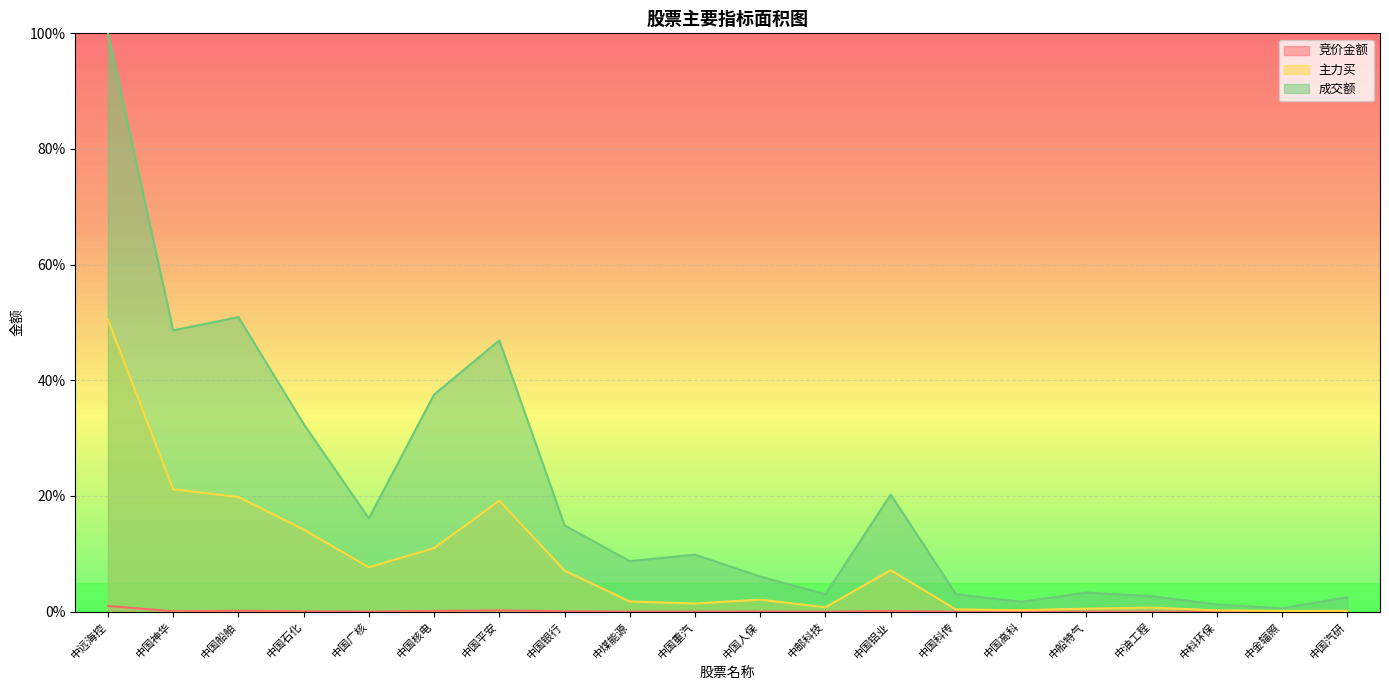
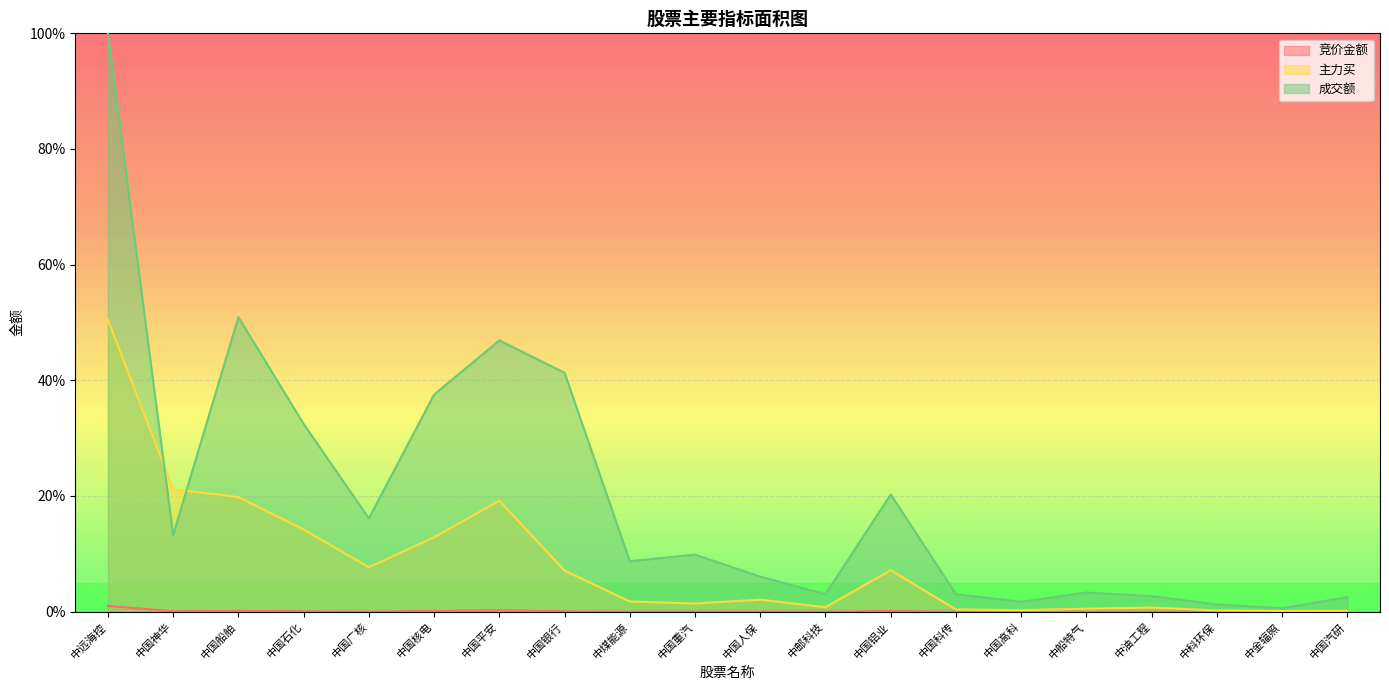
成交额, 中国神华: 49% -> 13%
主力买, 中国核电: 11% -> 13%
成交额, 中国银行: 15% -> 41%
